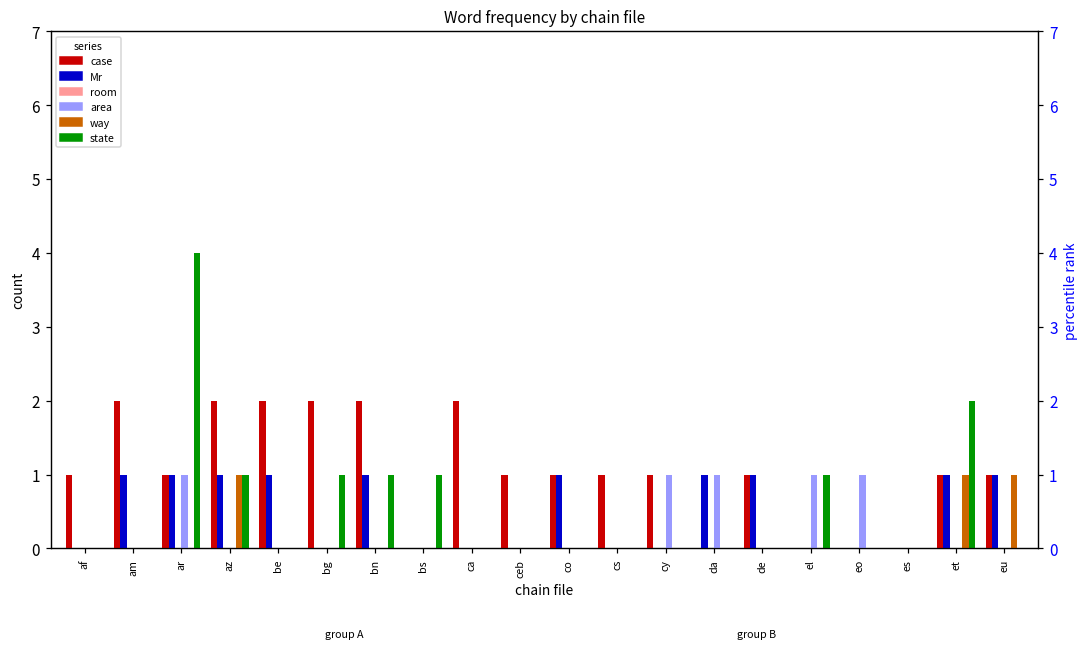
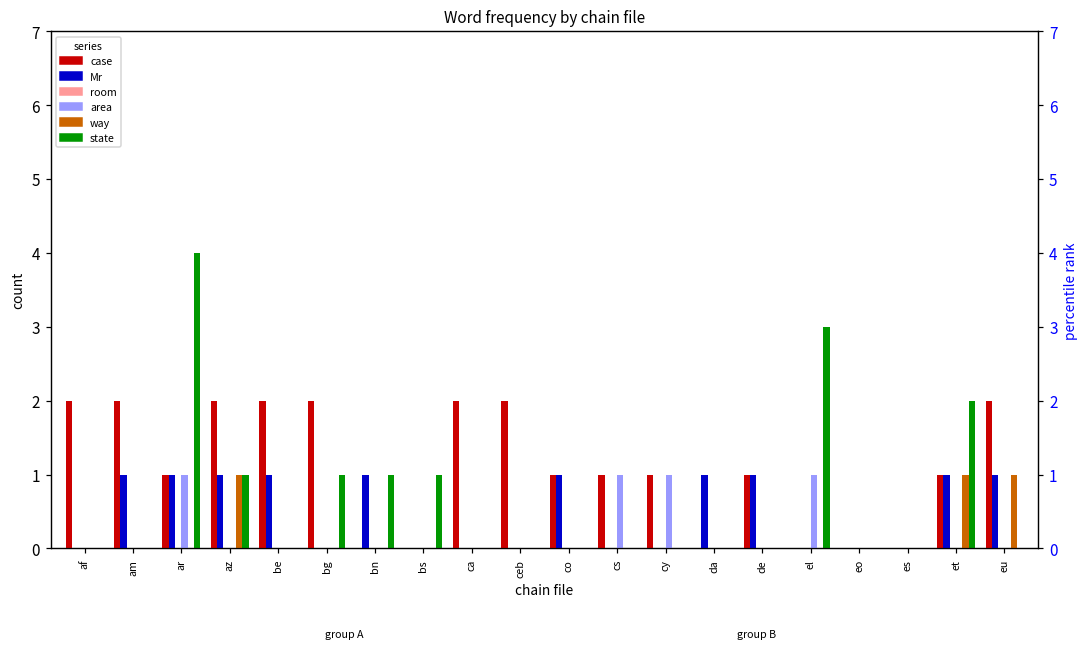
case, af: 1 -> 2
case, bn: 2 -> 0
case, ceb: 1 -> 2
area, cs: 0 -> 1
area, da: 1 -> 0
state, el: 1 -> 3
area, eo: 1 -> 0
case, eu: 1 -> 2
